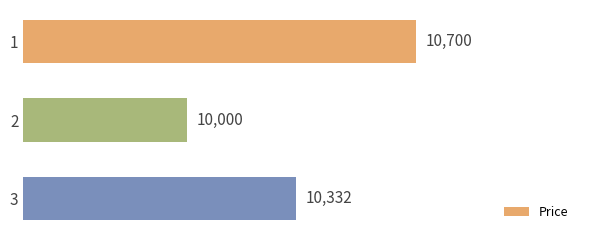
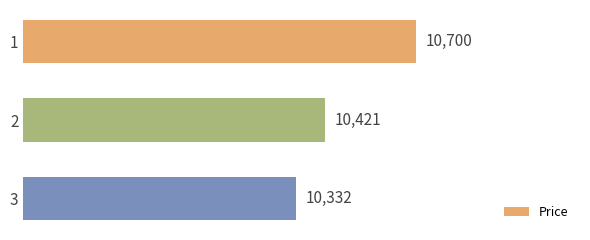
2: 10,000 -> 10,421
